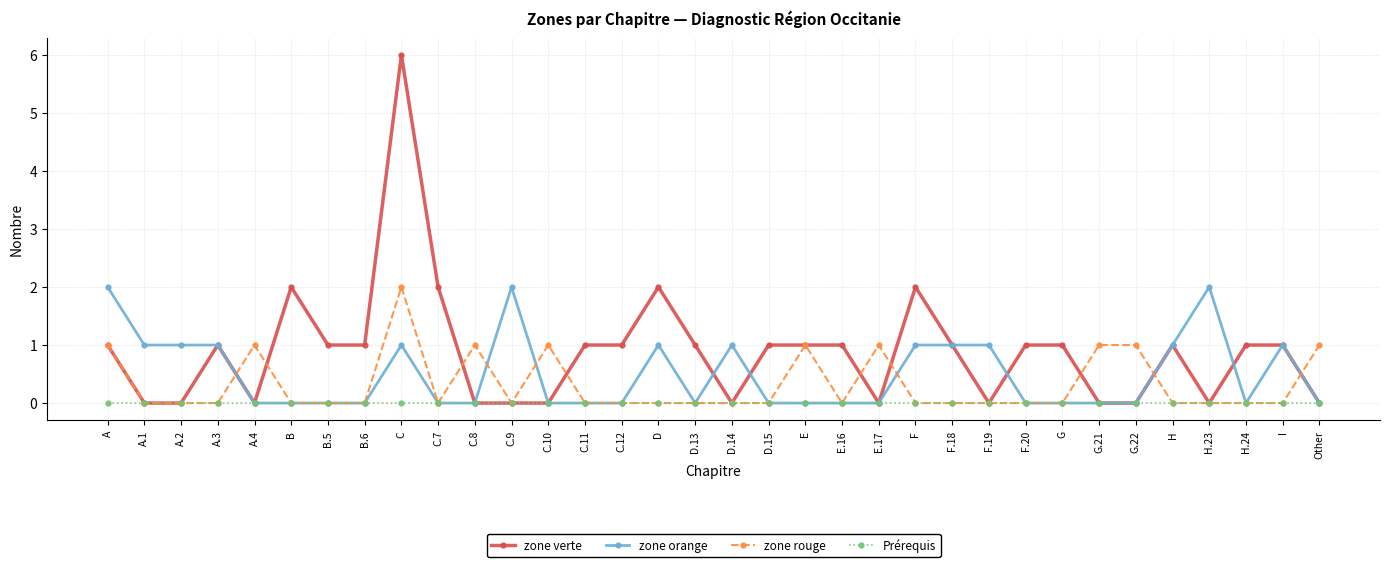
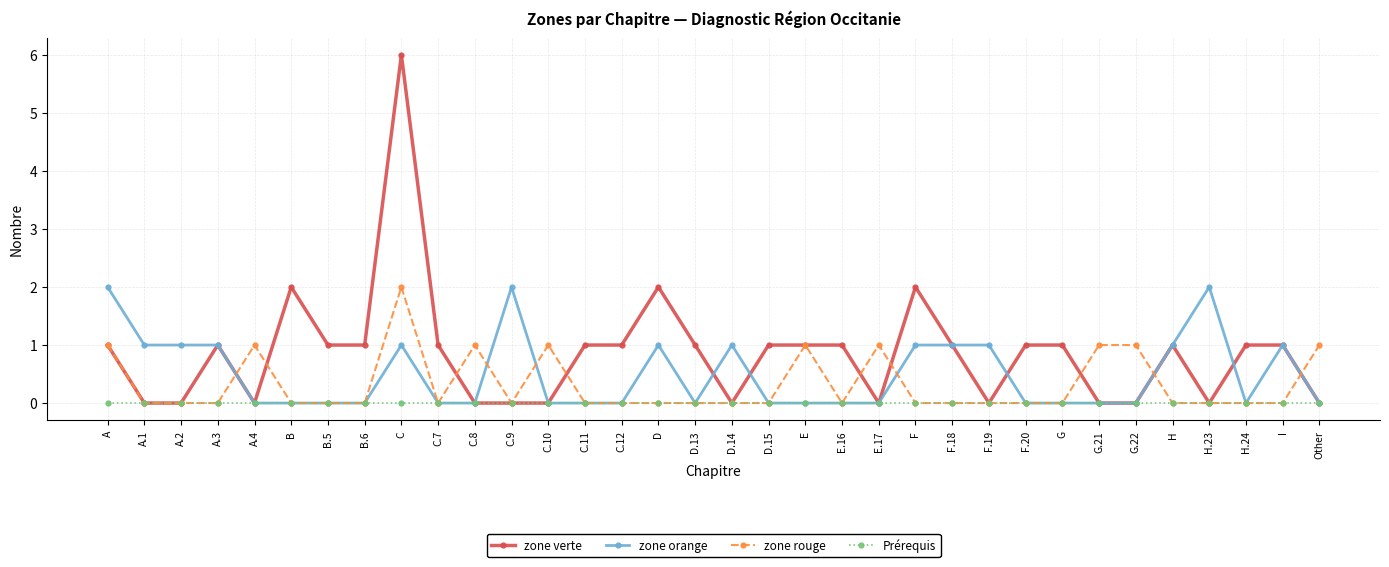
zone verte, C.7: 2 -> 1
